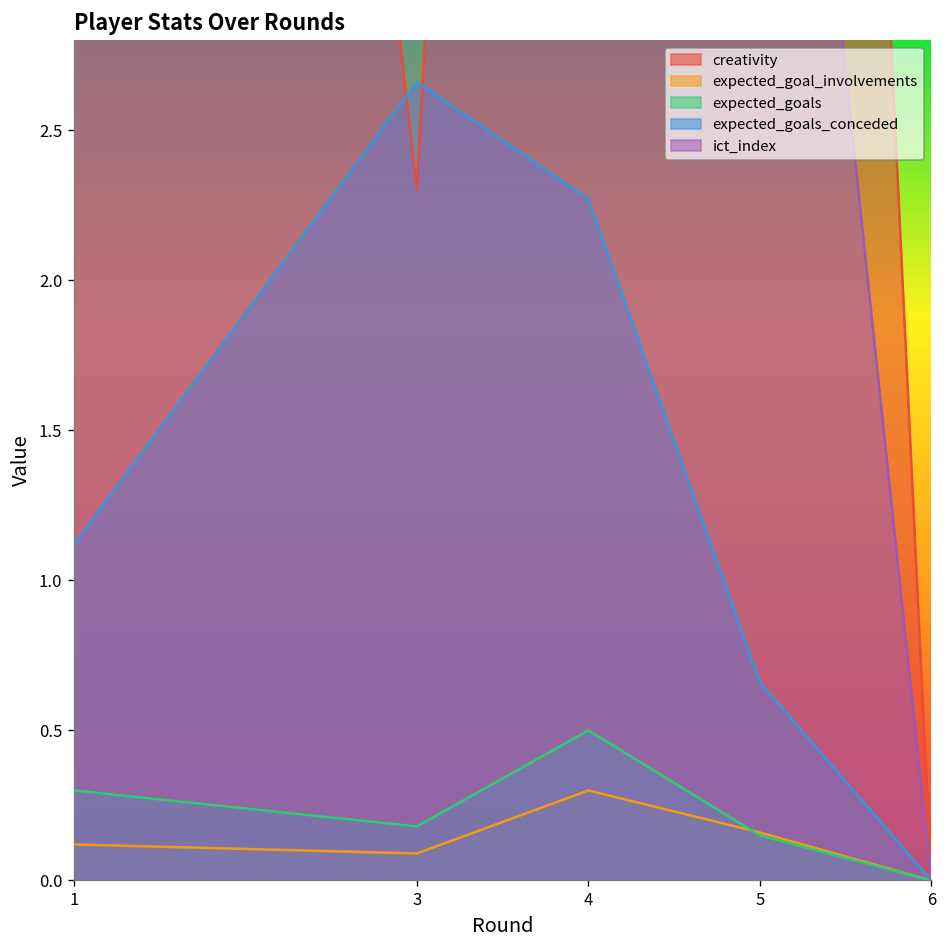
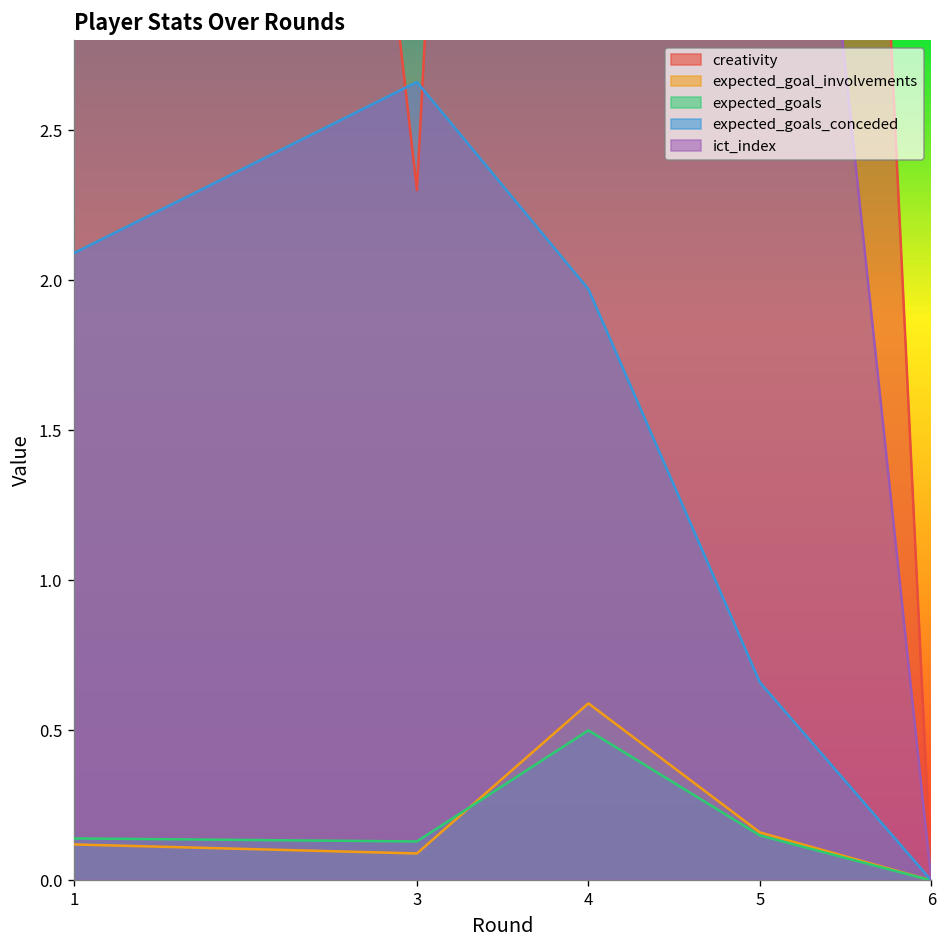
expected_goals, 1: 0.30 -> 0.14
expected_goals_conceded, 1: 1.12 -> 2.09
expected_goals, 3: 0.18 -> 0.13
expected_goal_involvements, 4: 0.30 -> 0.59
expected_goals_conceded, 4: 2.27 -> 1.97
